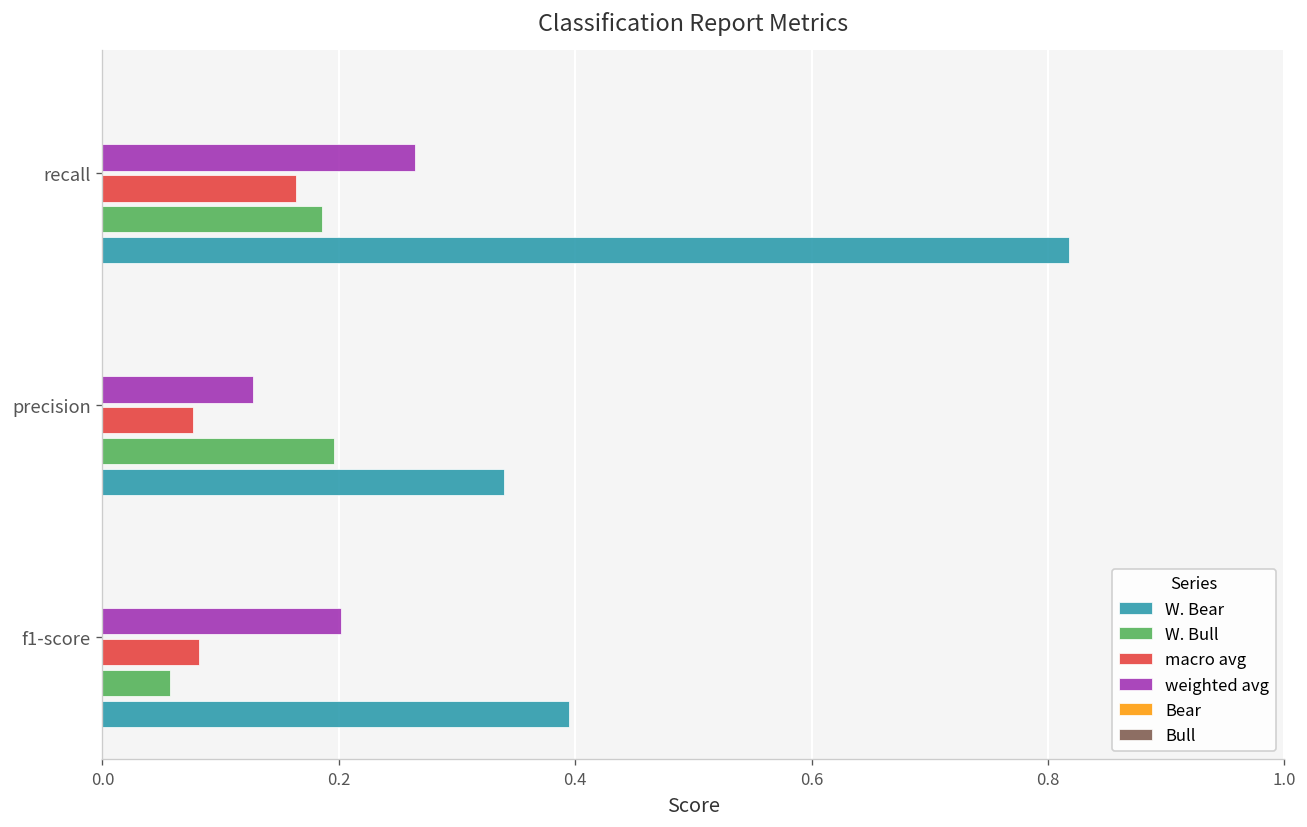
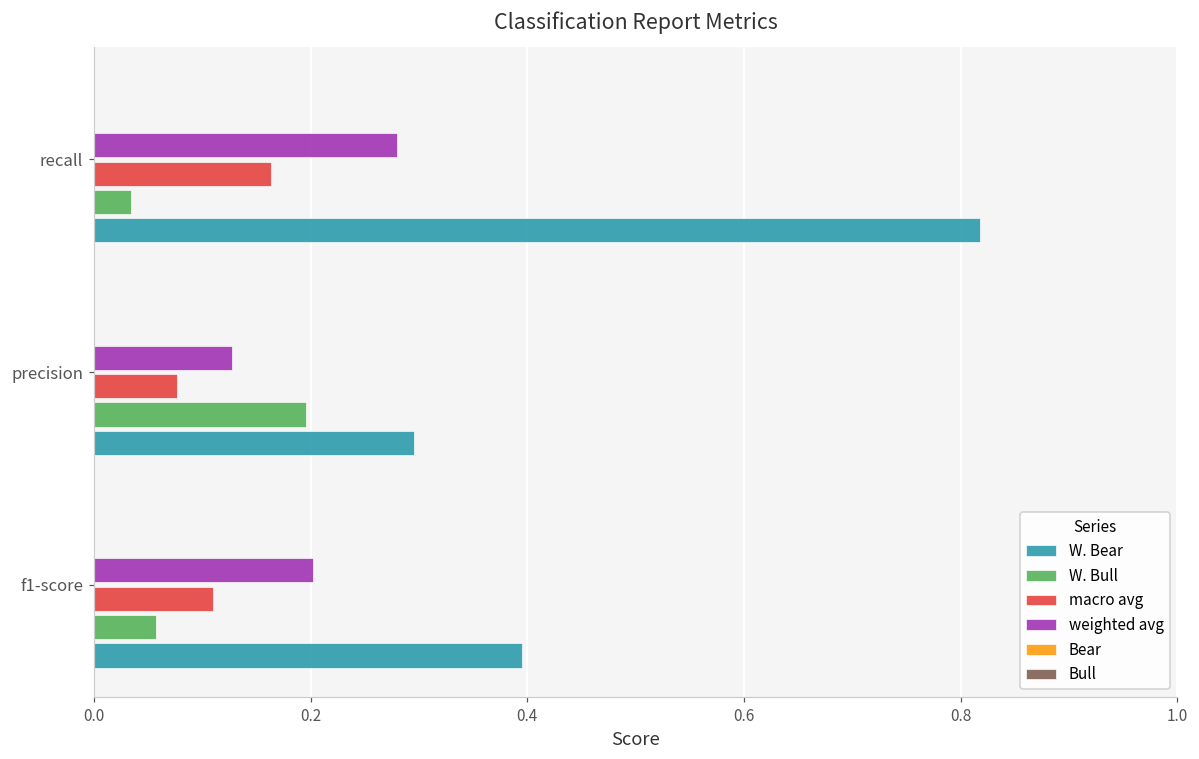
weighted avg, recall: 0.26 -> 0.28
W. Bull, recall: 0.19 -> 0.03
W. Bear, precision: 0.34 -> 0.30
macro avg, f1-score: 0.08 -> 0.11
